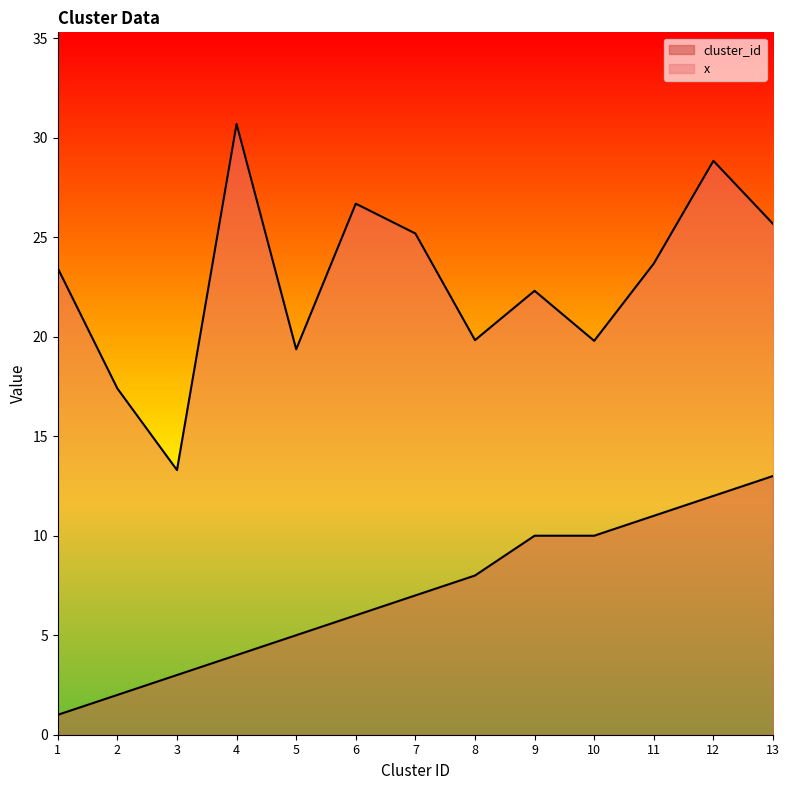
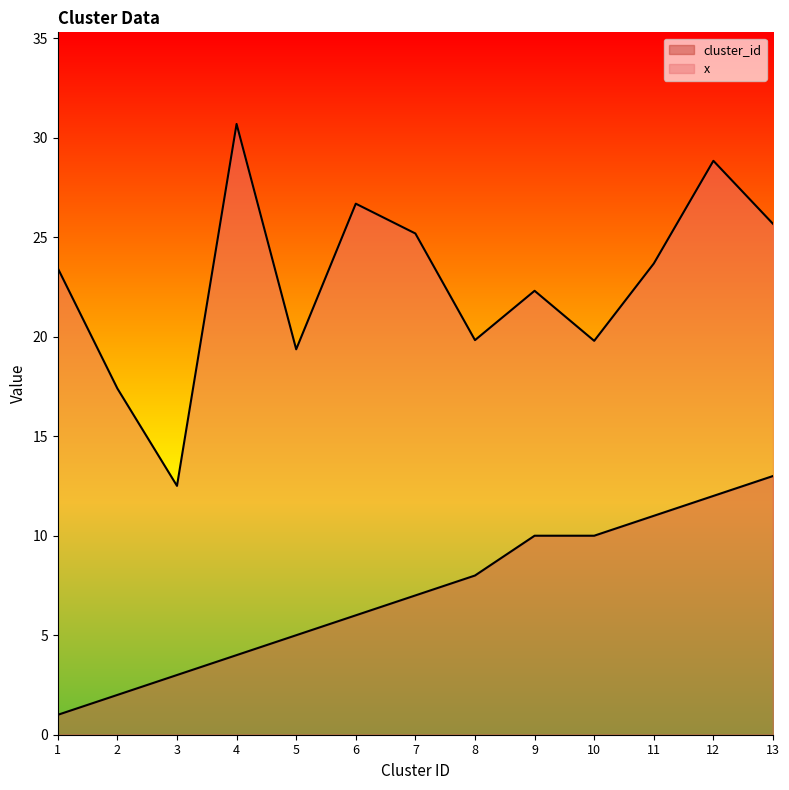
x, 3: 13.3 -> 12.5
